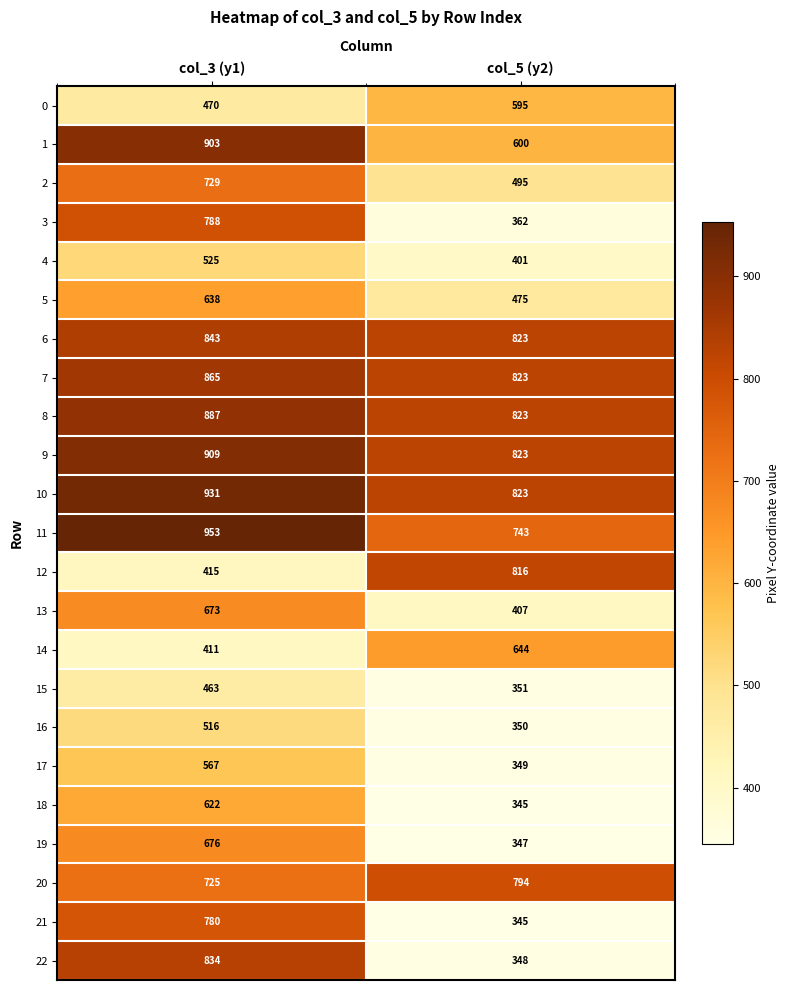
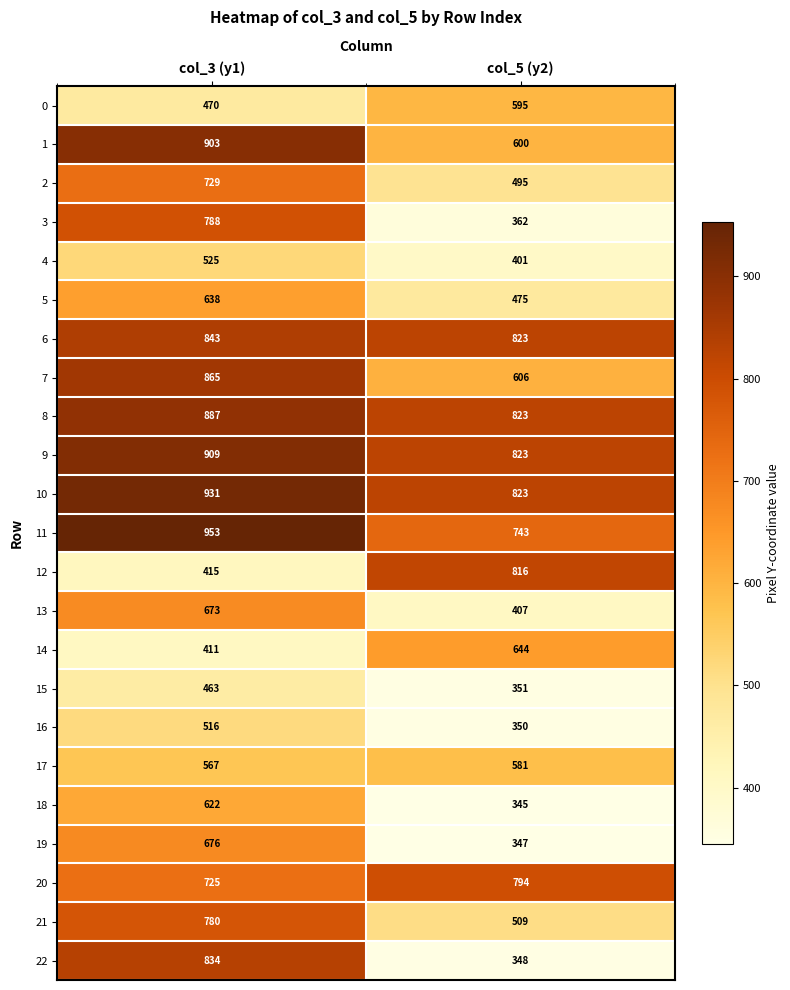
7, col_5 (y2): 823 -> 606
17, col_5 (y2): 349 -> 581
21, col_5 (y2): 345 -> 509
